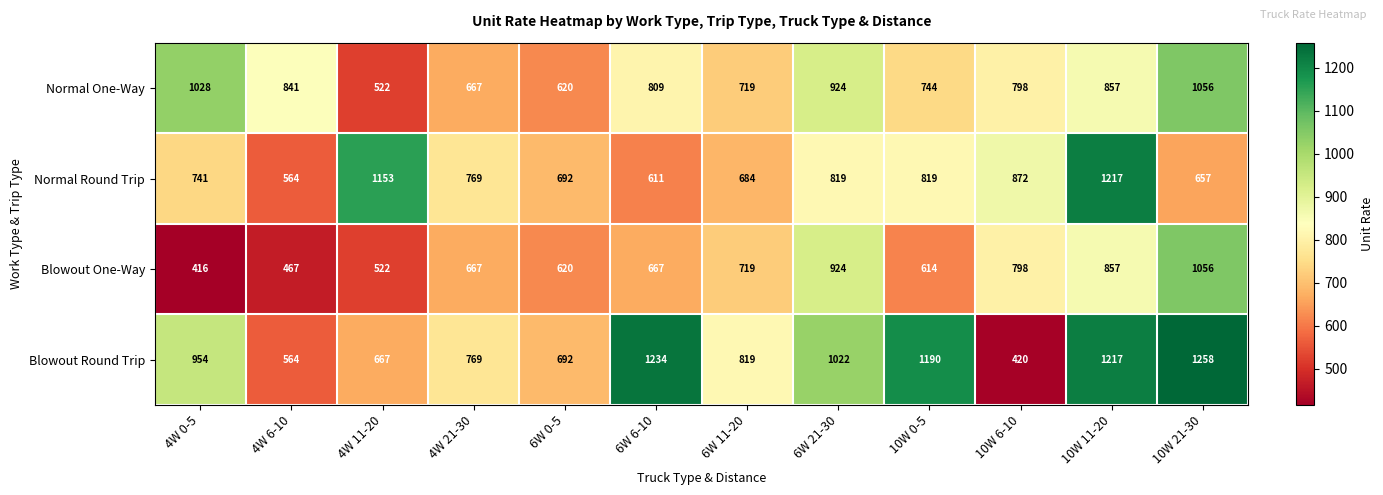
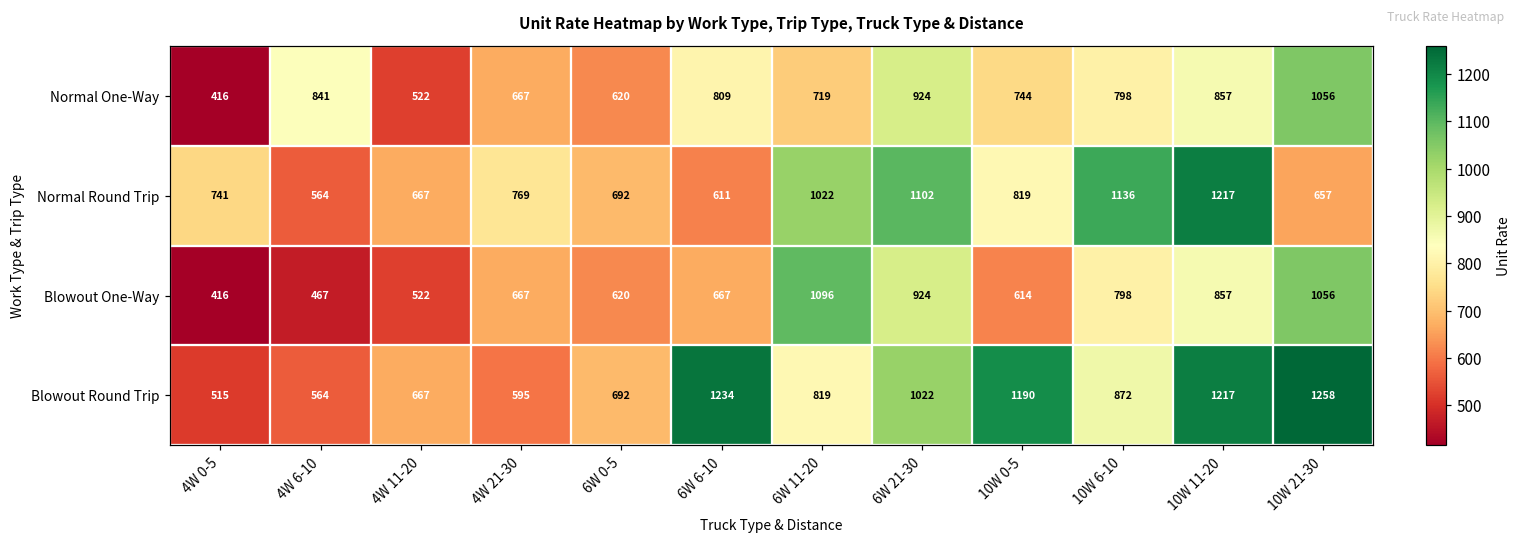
Normal One-Way, 4W 0-5: 1028 -> 416
Normal Round Trip, 4W 11-20: 1153 -> 667
Normal Round Trip, 6W 11-20: 684 -> 1022
Normal Round Trip, 6W 21-30: 819 -> 1102
Normal Round Trip, 10W 6-10: 872 -> 1136
Blowout One-Way, 6W 11-20: 719 -> 1096
Blowout Round Trip, 4W 0-5: 954 -> 515
Blowout Round Trip, 4W 21-30: 769 -> 595
Blowout Round Trip, 10W 6-10: 420 -> 872
